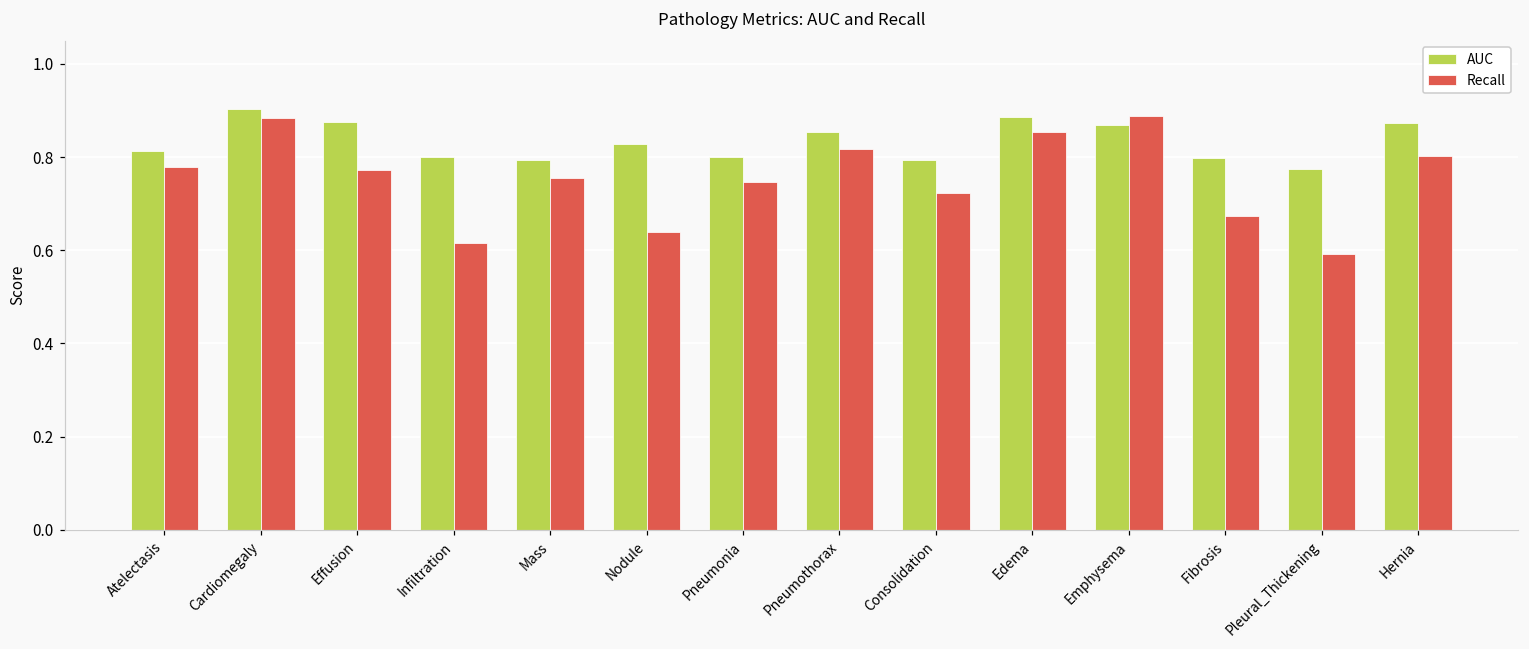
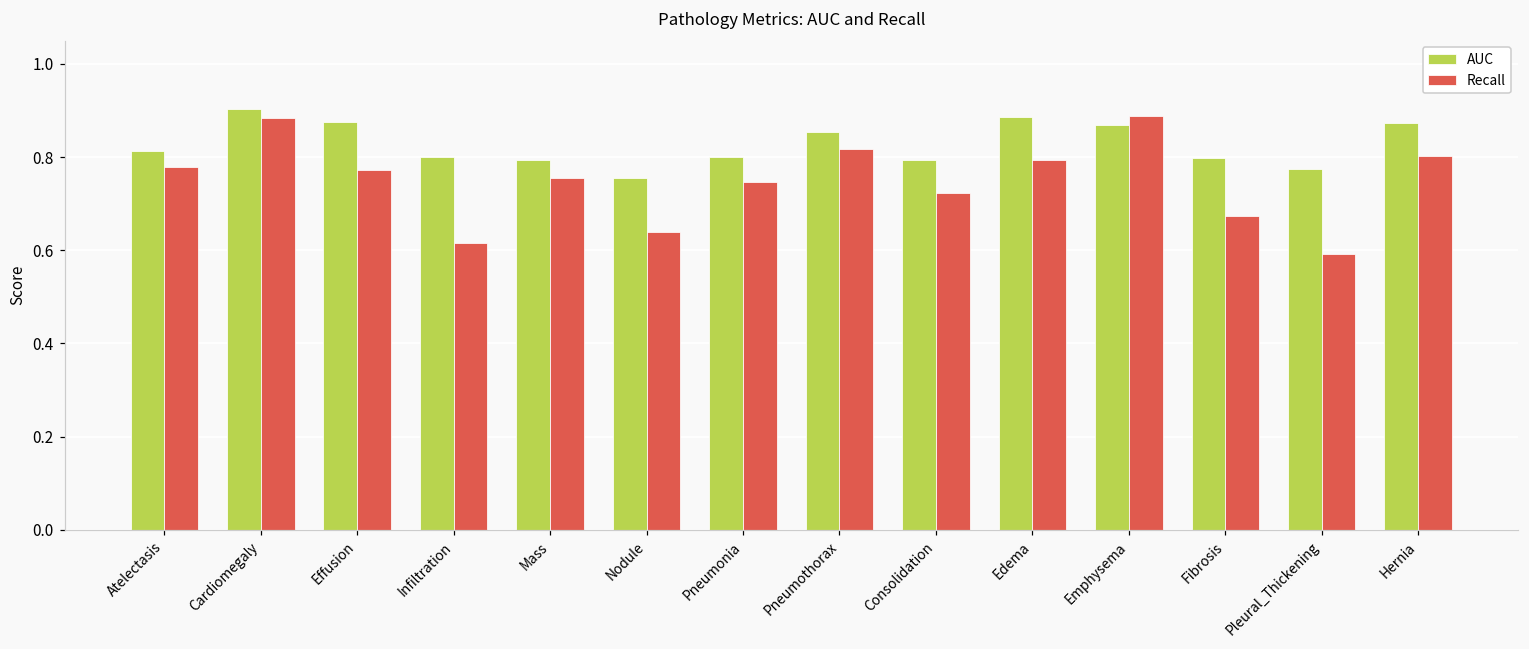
AUC, Nodule: 0.83 -> 0.76
Recall, Edema: 0.85 -> 0.79
